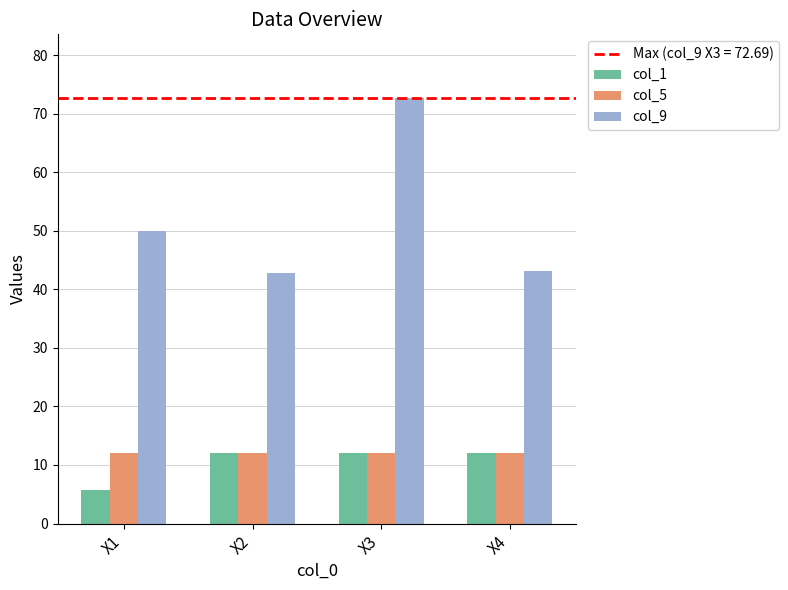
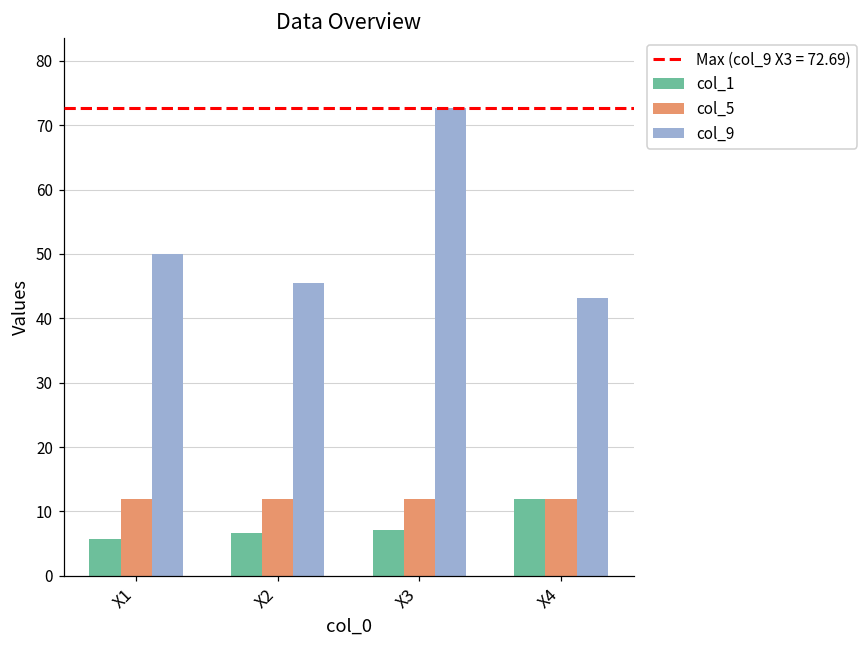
col_1, X2: 12 -> 7
col_9, X2: 43 -> 46
col_1, X3: 12 -> 7
